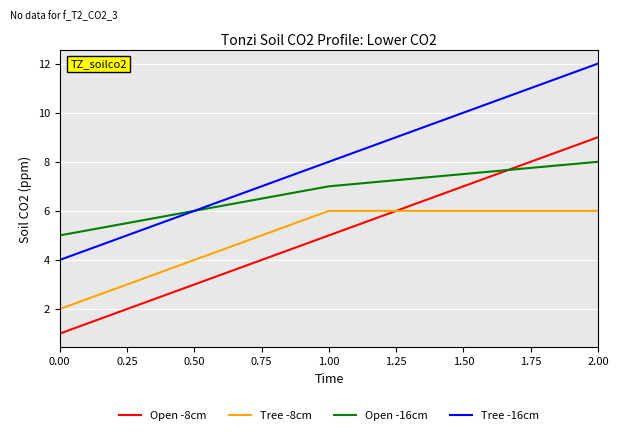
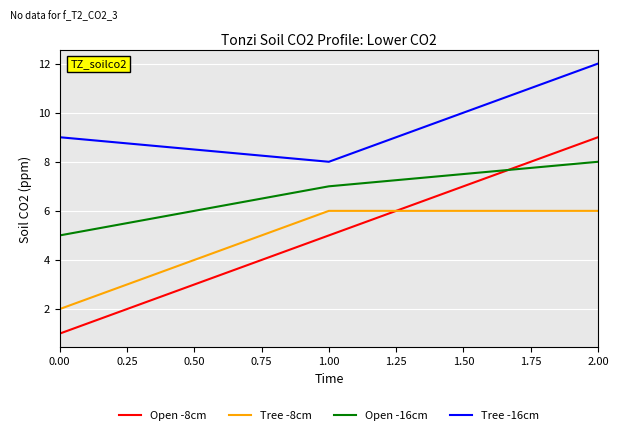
Tree -16cm, 0.00: 4 -> 9
